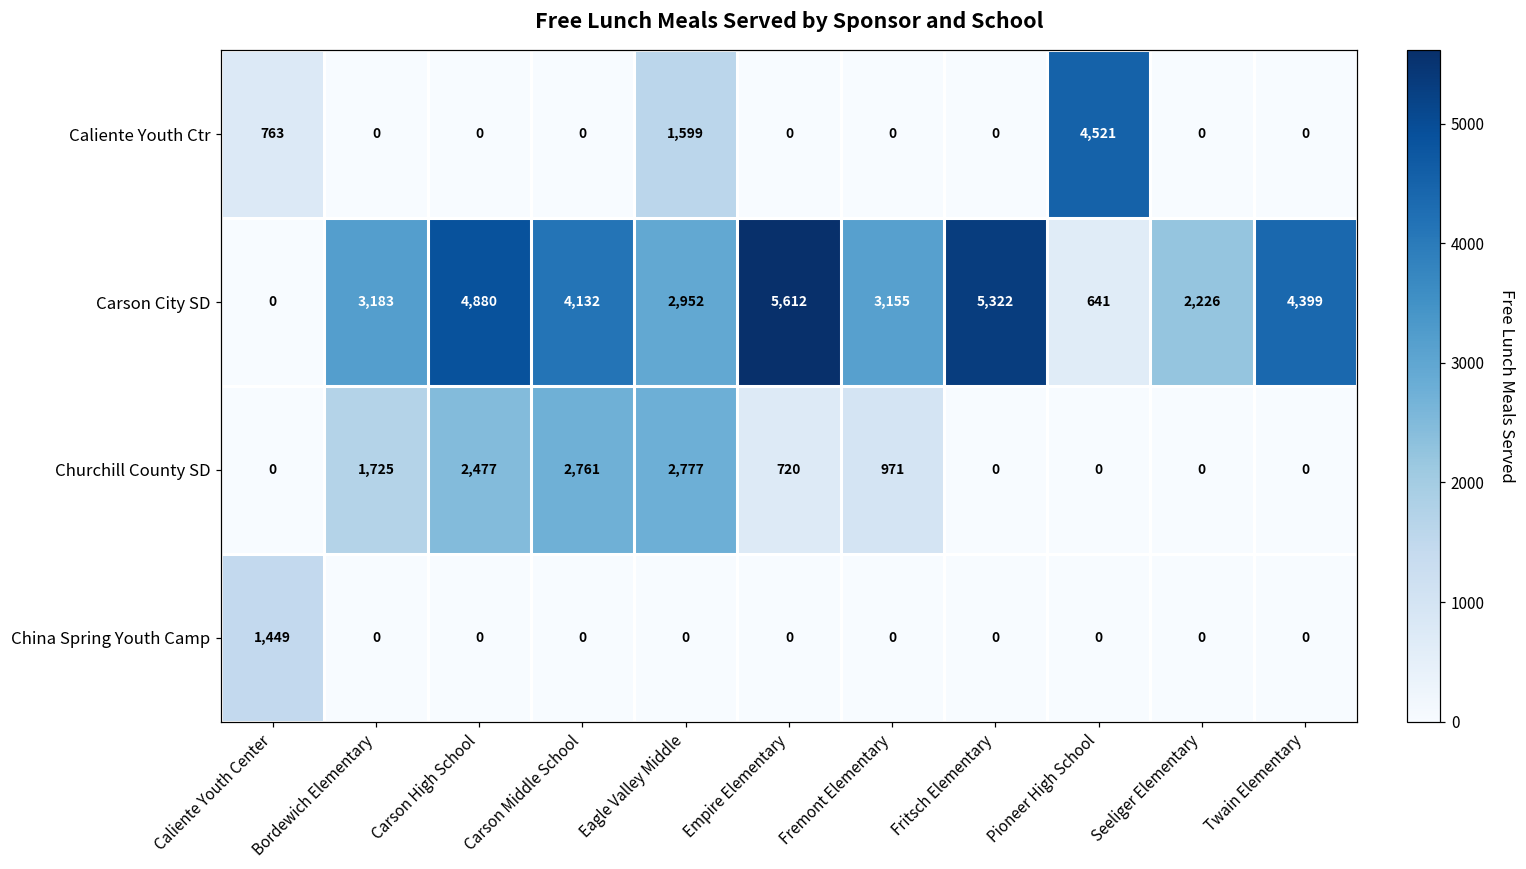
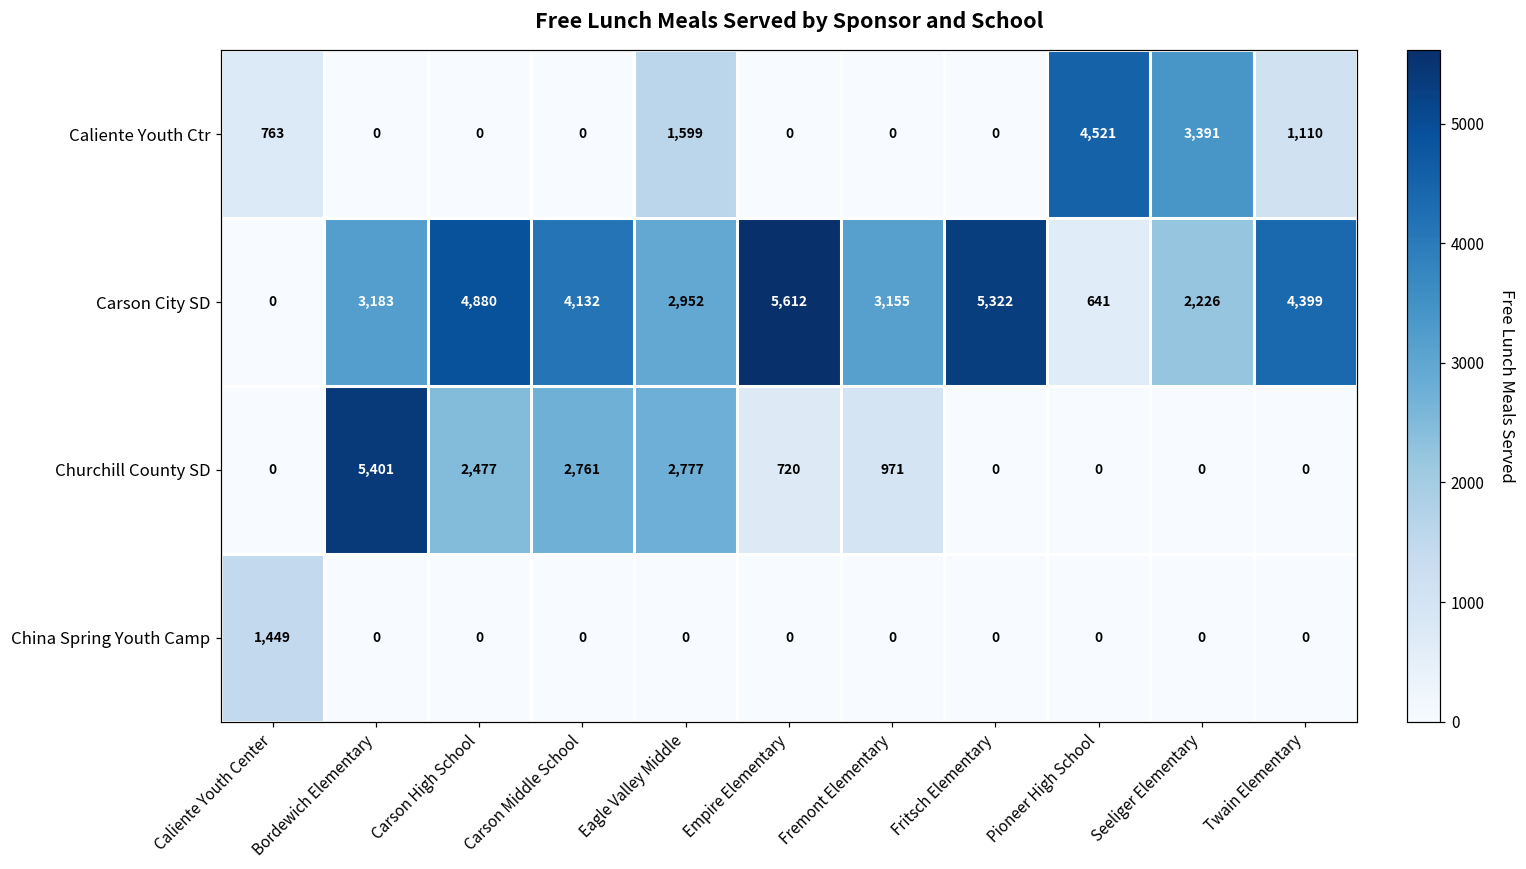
Caliente Youth Ctr, Seeliger Elementary: 0 -> 3,391
Caliente Youth Ctr, Twain Elementary: 0 -> 1,110
Churchill County SD, Bordewich Elementary: 1,725 -> 5,401
